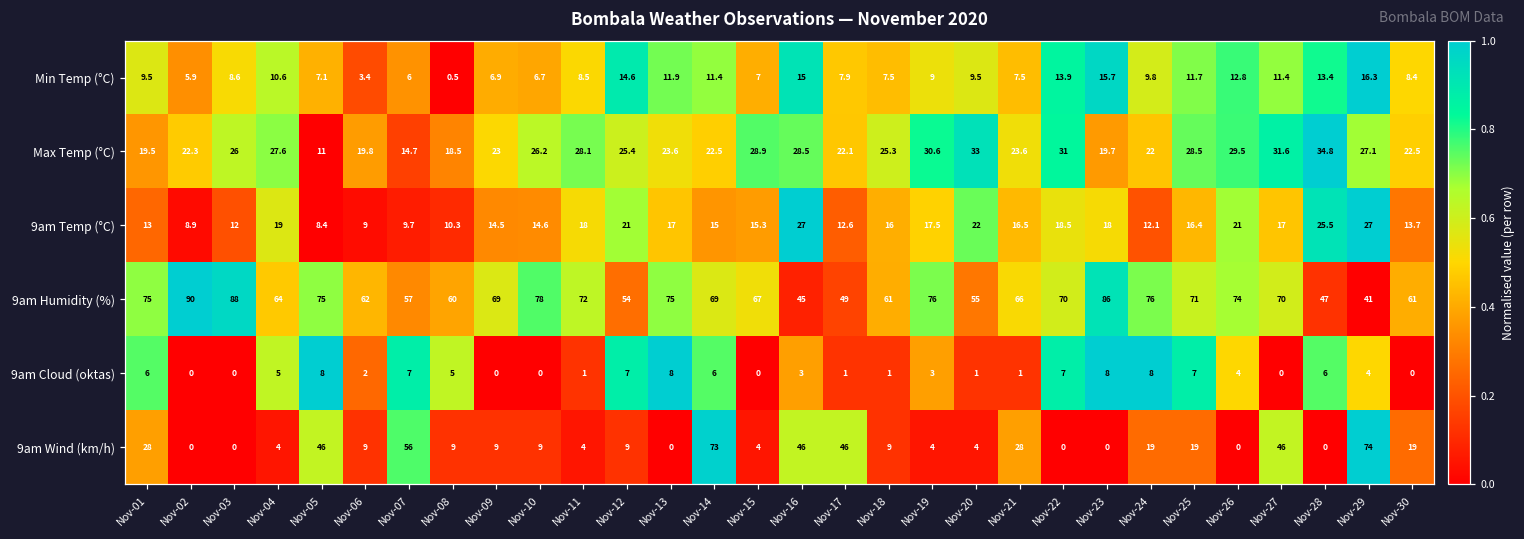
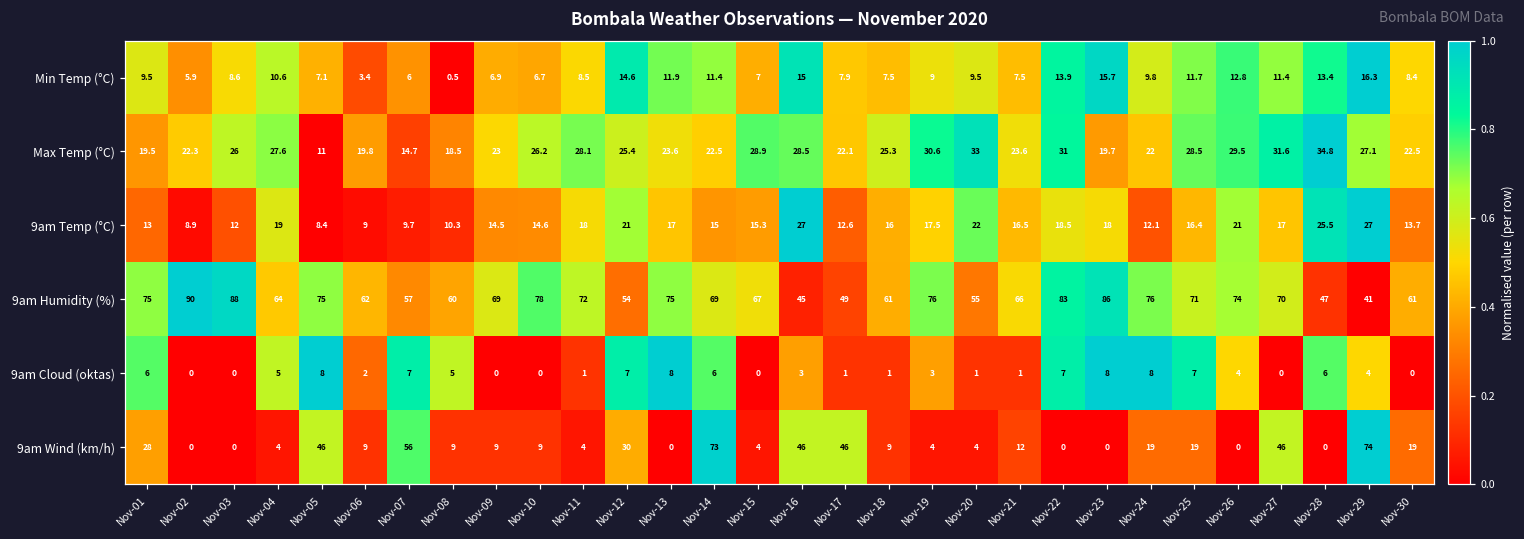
9am Humidity (%), Nov-22: 70 -> 83
9am Wind (km/h), Nov-12: 9 -> 30
9am Wind (km/h), Nov-21: 28 -> 12
